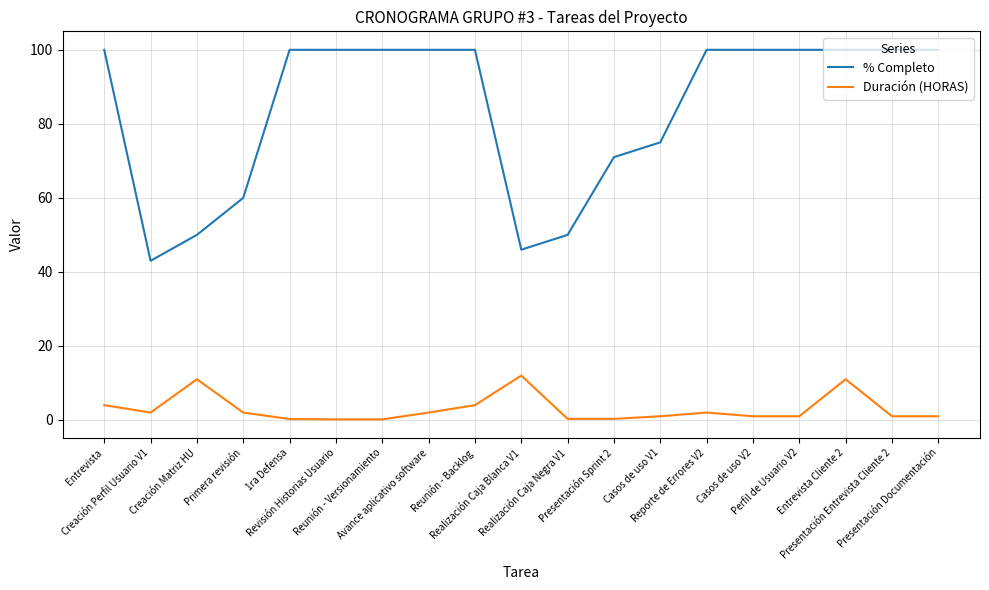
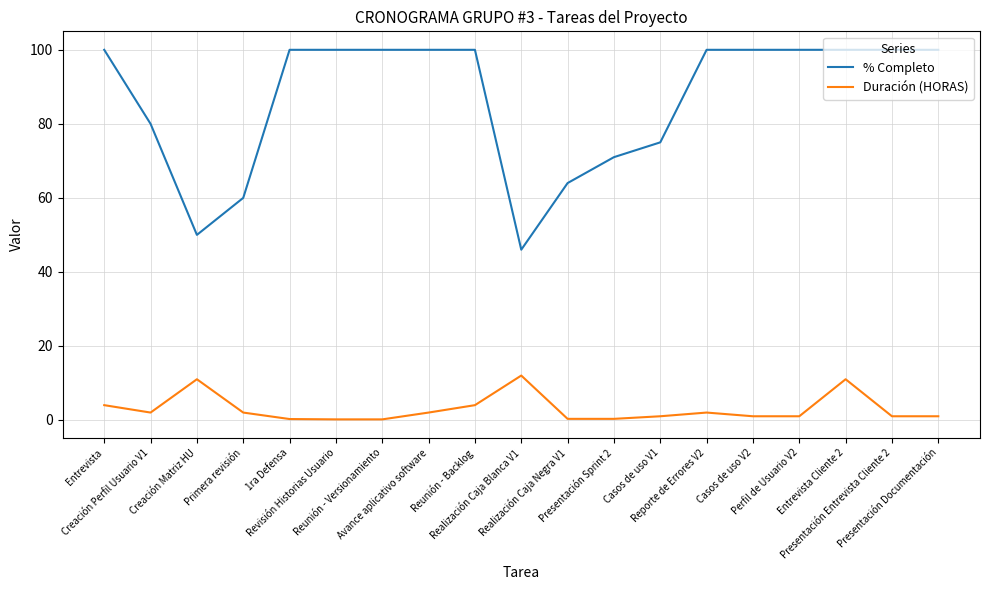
% Completo, Creación Perfil Usuario V1: 43 -> 80
% Completo, Realización Caja Negra V1: 50 -> 64
